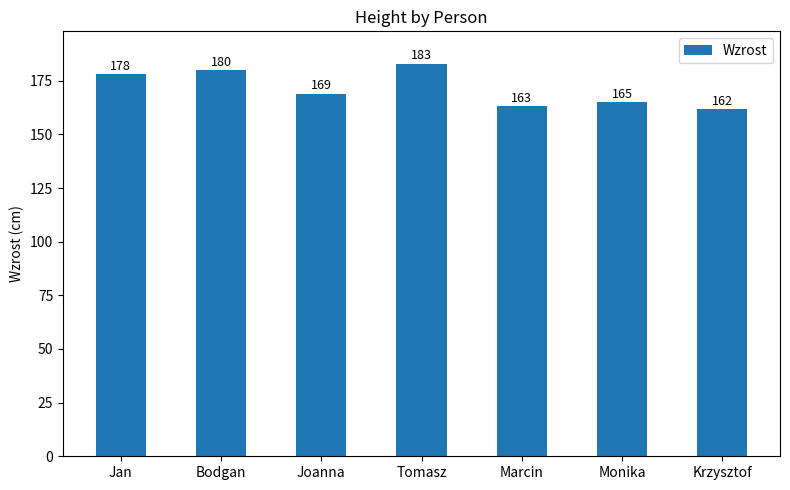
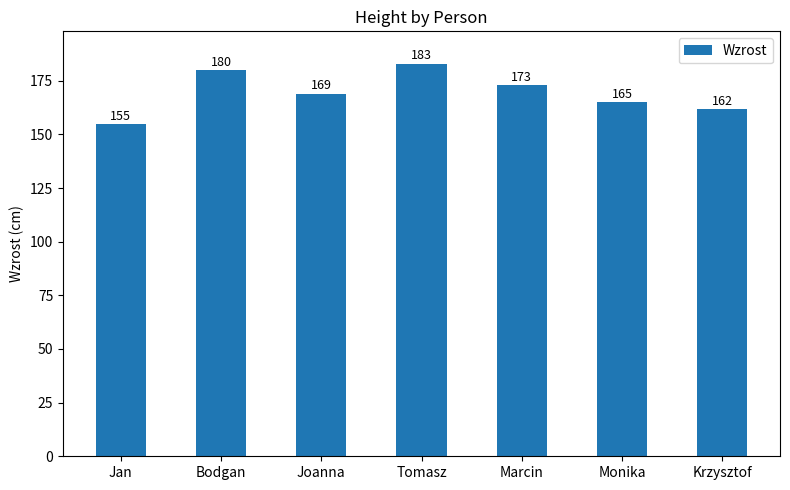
Jan: 178 -> 155
Marcin: 163 -> 173
